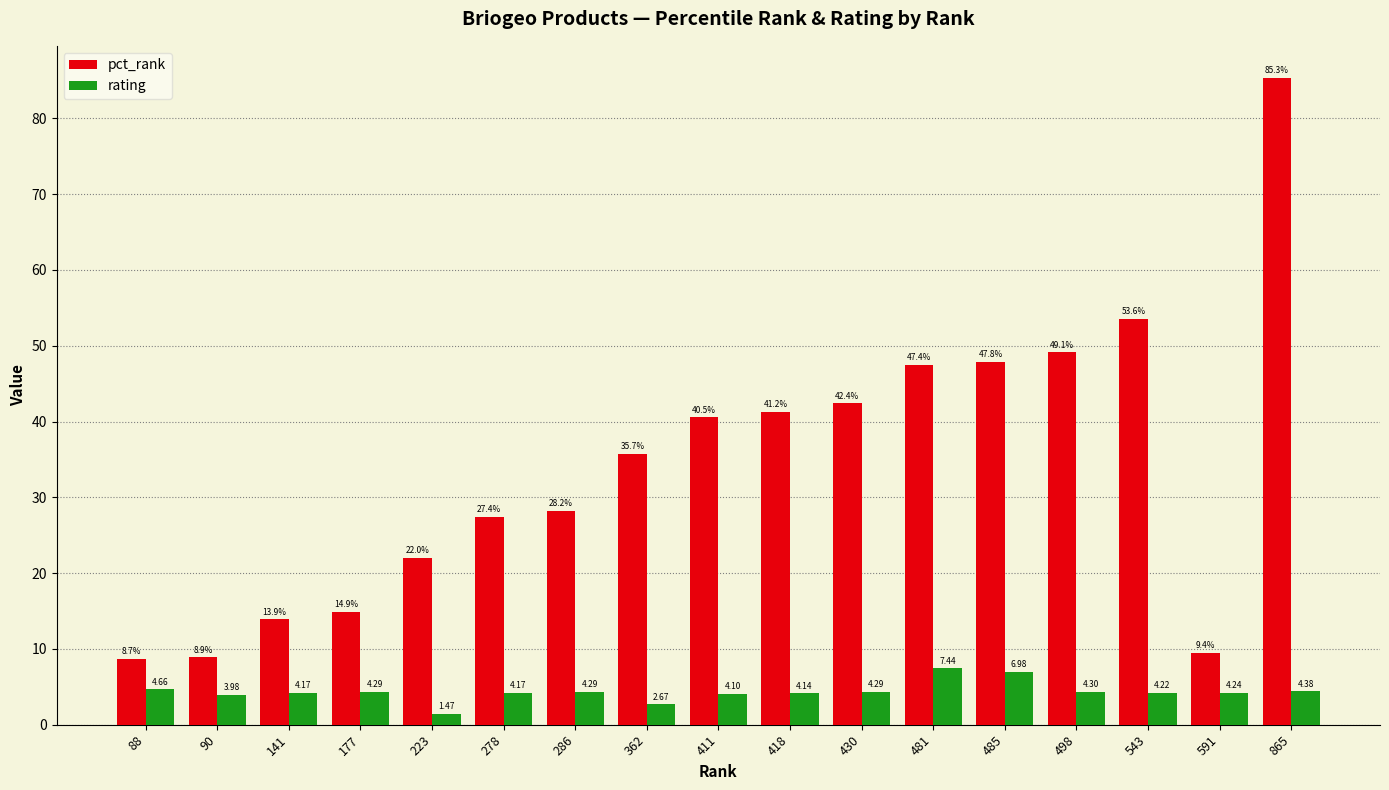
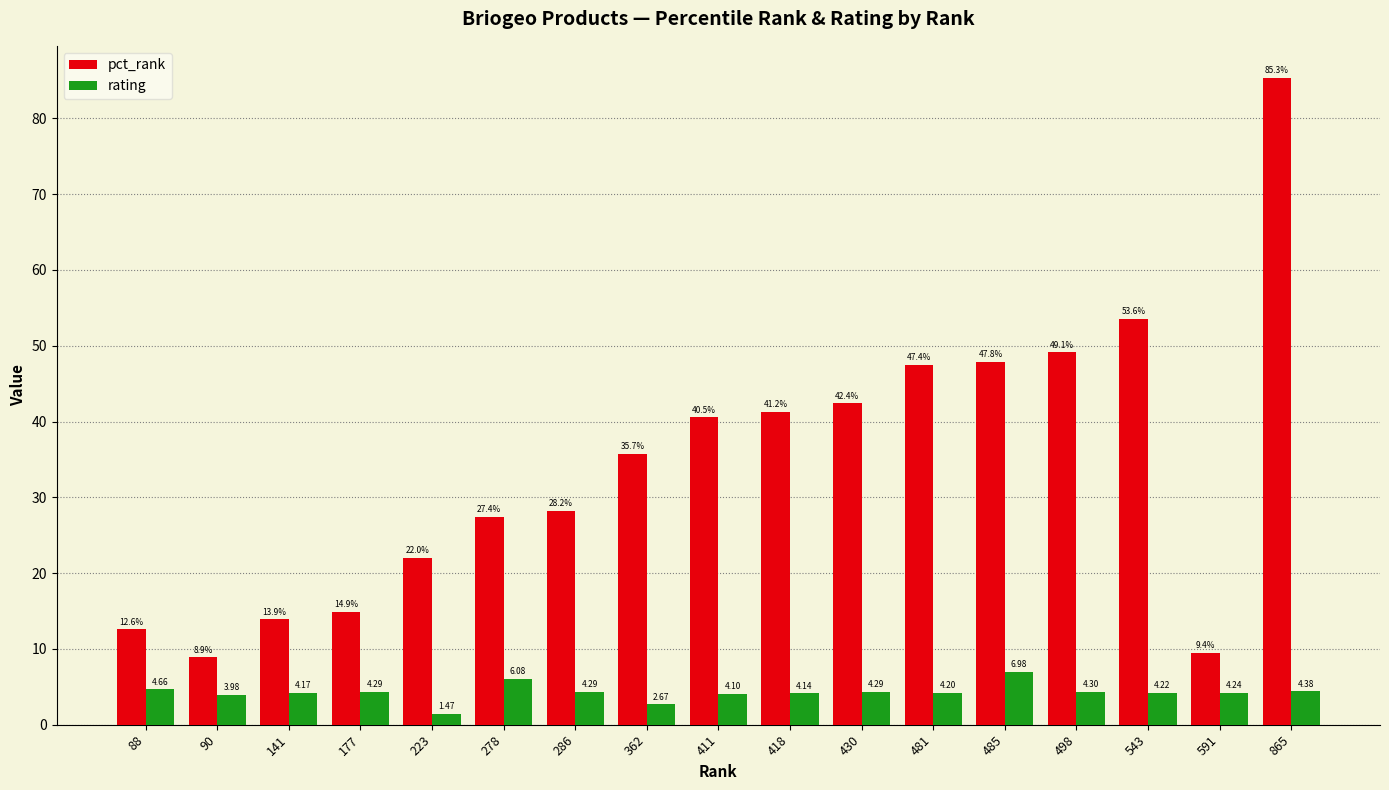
pct_rank, 88: 8.7% -> 12.6%
rating, 278: 4.17 -> 6.08
rating, 481: 7.44 -> 4.20
